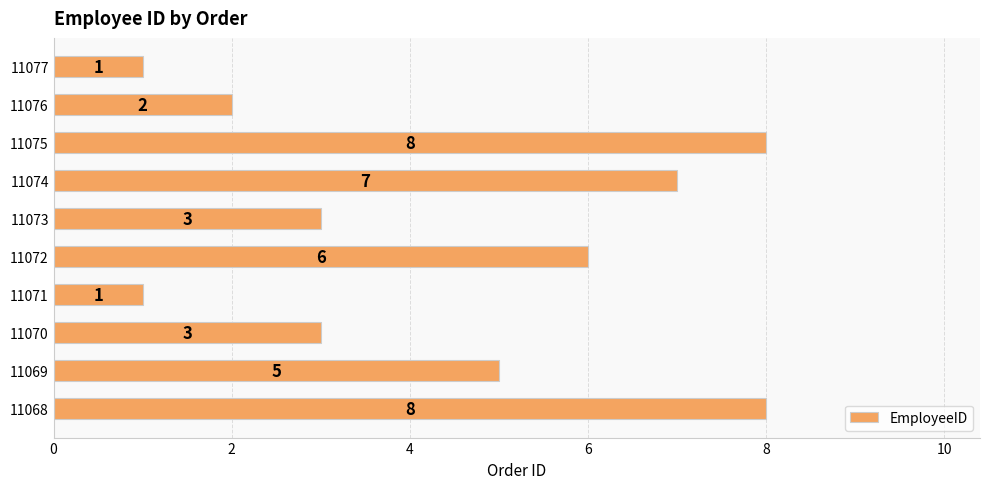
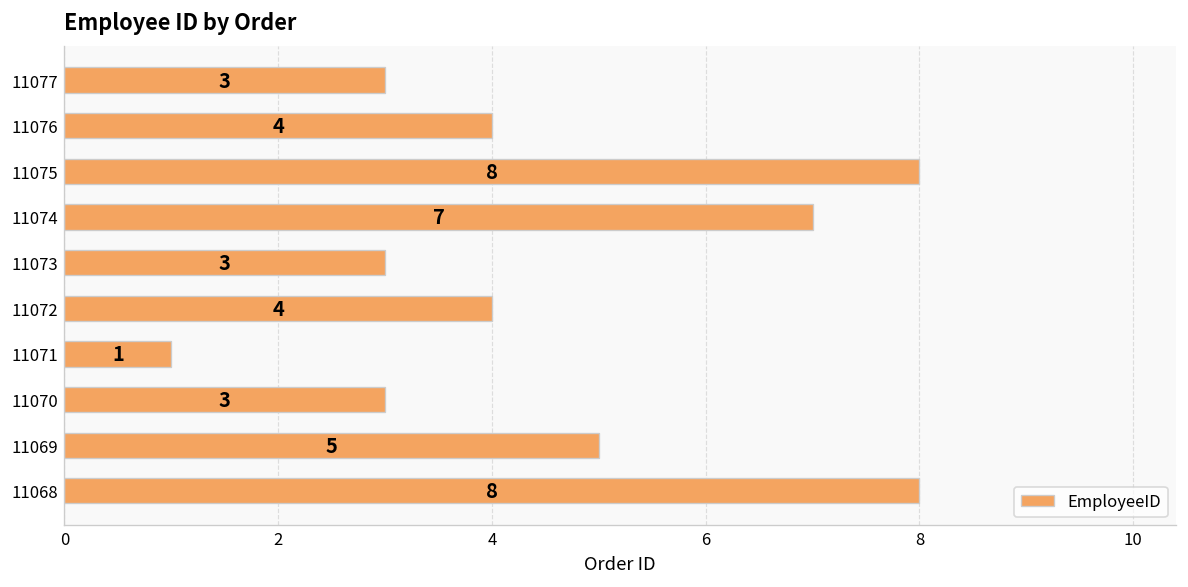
11077: 1 -> 3
11076: 2 -> 4
11072: 6 -> 4
